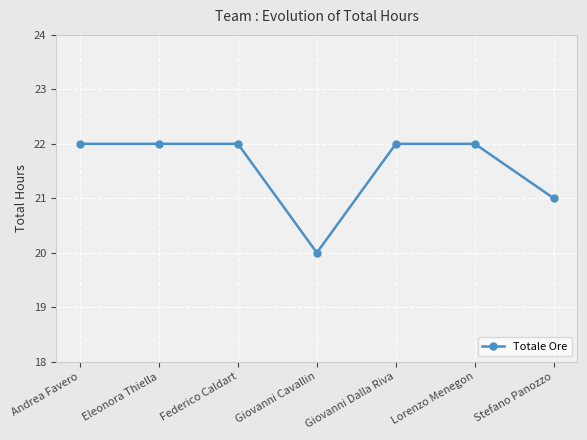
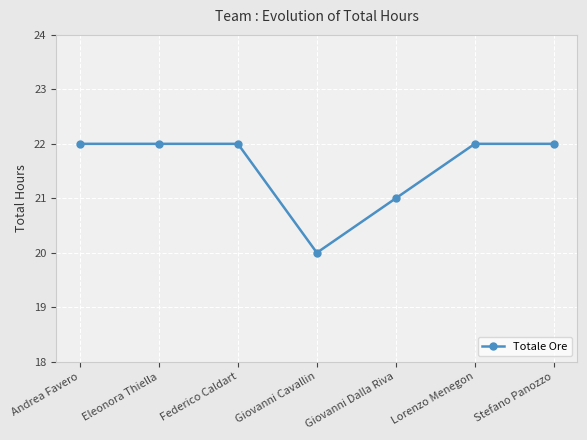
Giovanni Dalla Riva: 22 -> 21
Stefano Panozzo: 21 -> 22
